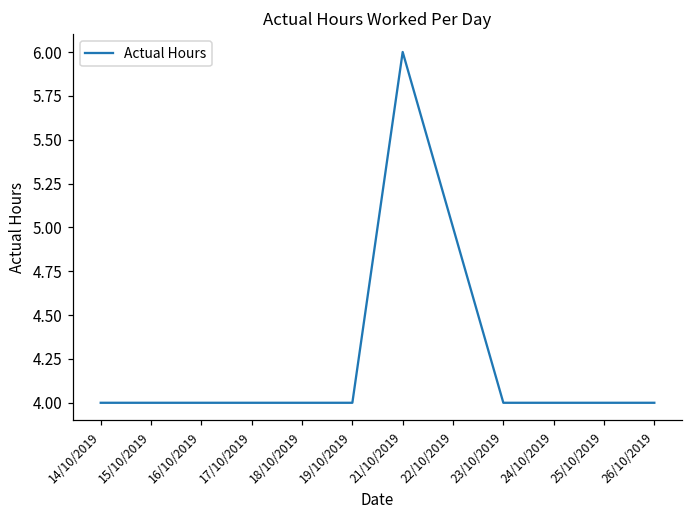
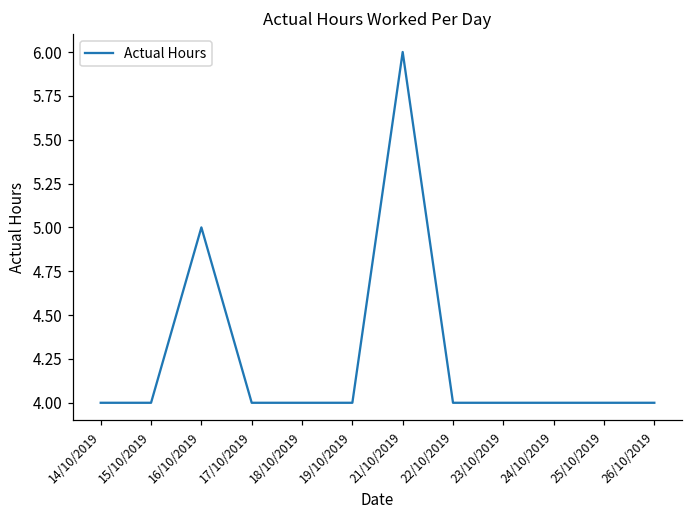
16/10/2019: 4 -> 5
22/10/2019: 5 -> 4
